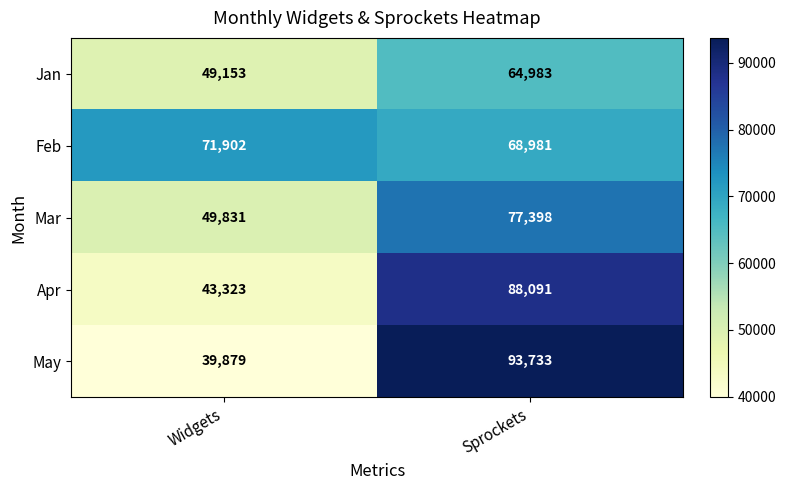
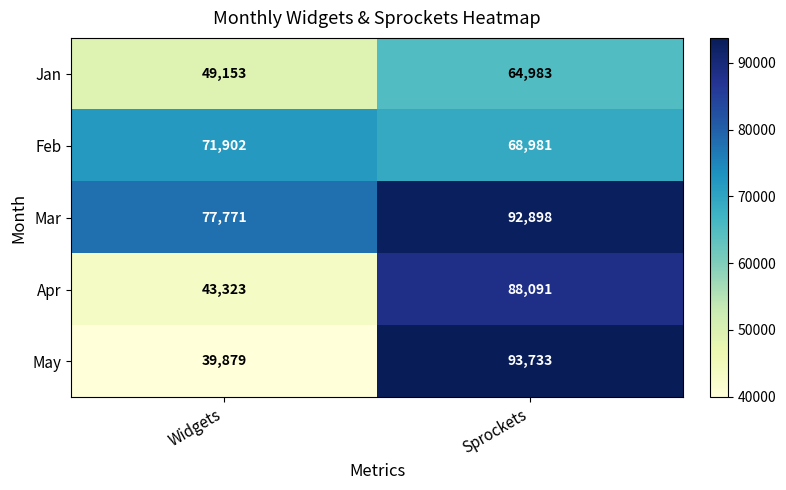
Mar, Widgets: 49,831 -> 77,771
Mar, Sprockets: 77,398 -> 92,898
